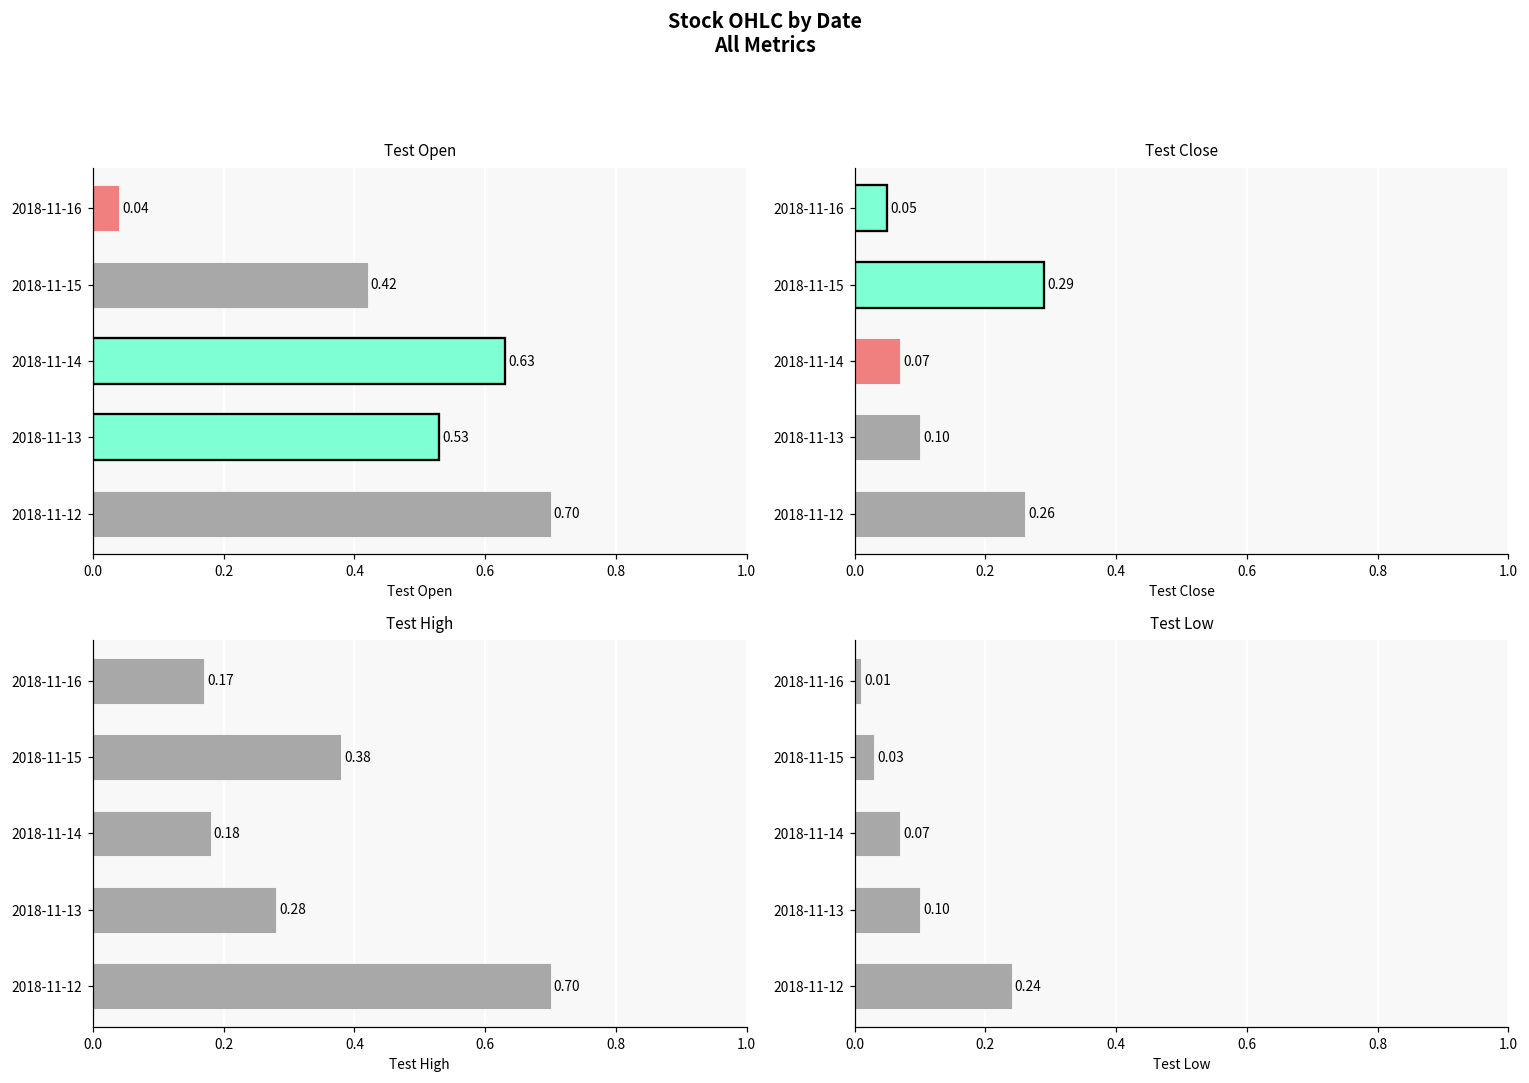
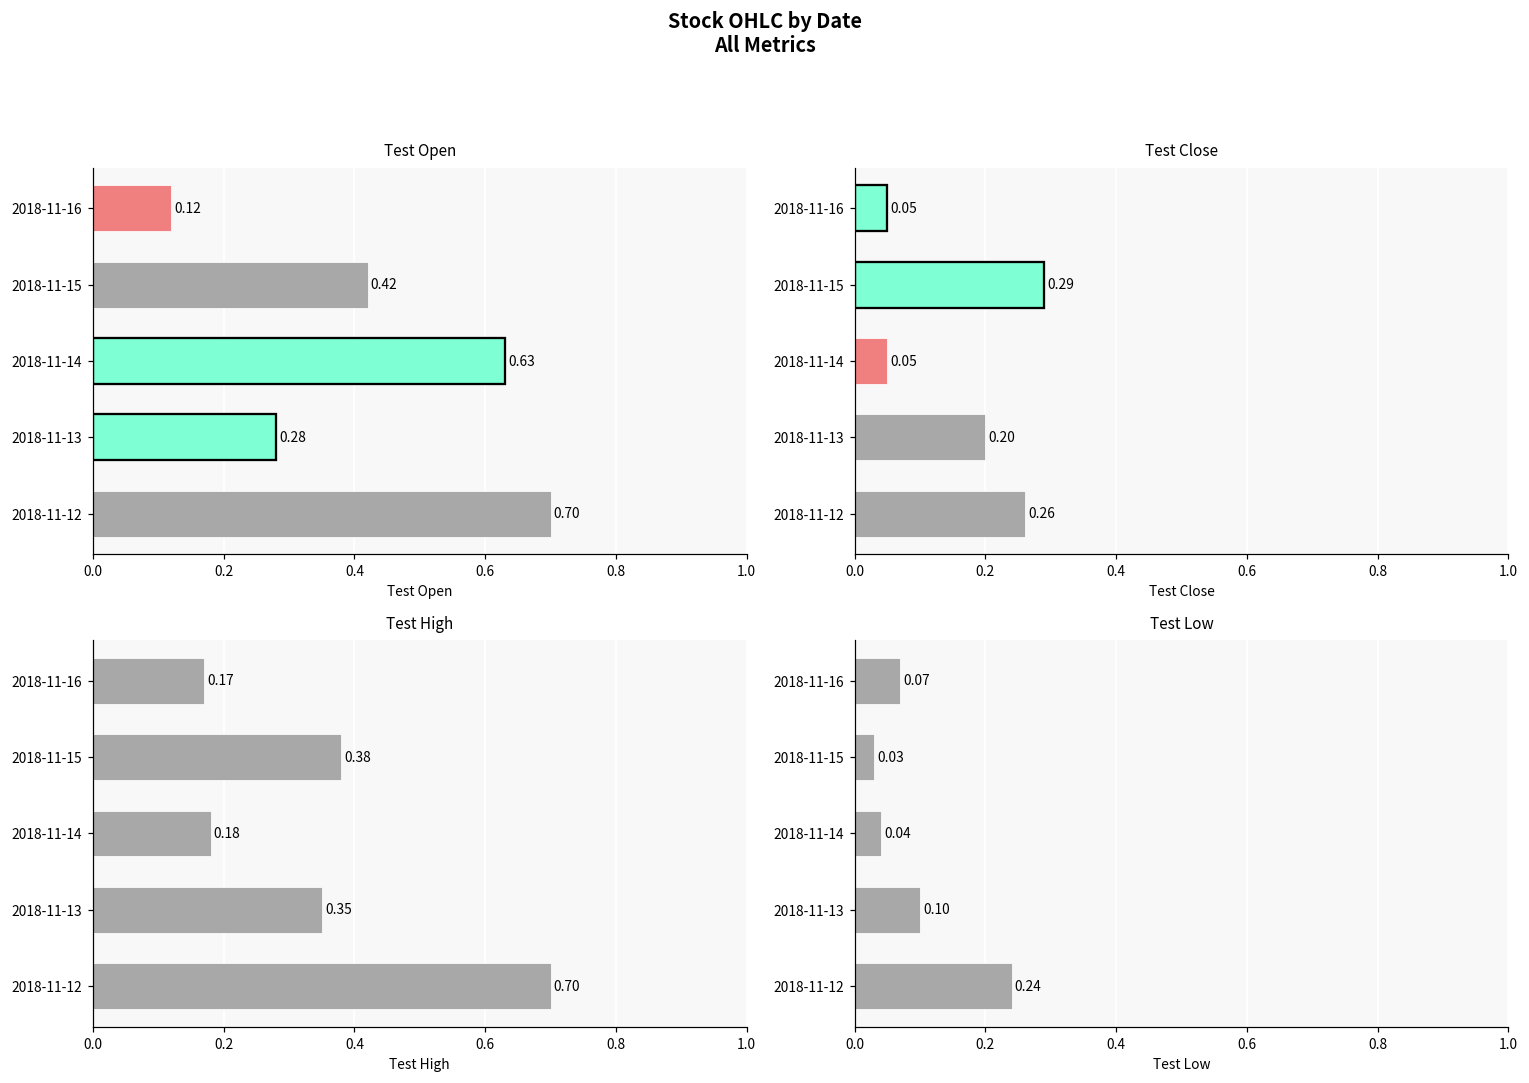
Test Open, 2018-11-16: 0.04 -> 0.12
Test Open, 2018-11-13: 0.53 -> 0.28
Test Close, 2018-11-14: 0.07 -> 0.05
Test Close, 2018-11-13: 0.10 -> 0.20
Test High, 2018-11-13: 0.28 -> 0.35
Test Low, 2018-11-16: 0.01 -> 0.07
Test Low, 2018-11-14: 0.07 -> 0.04
